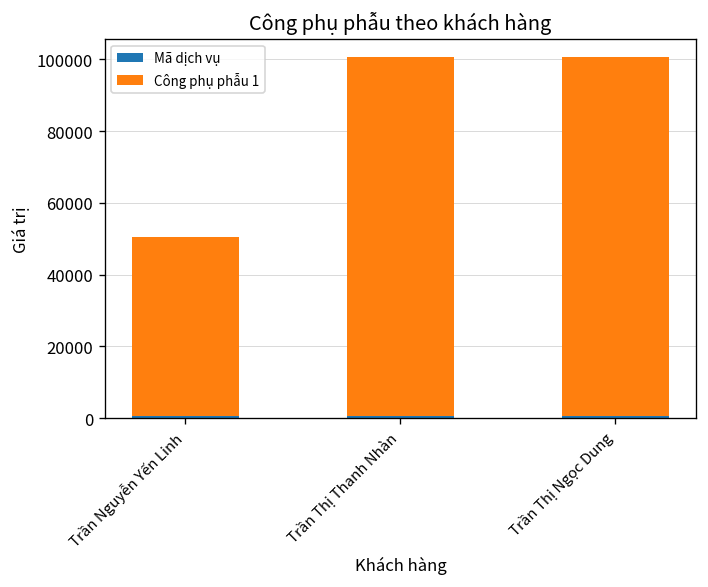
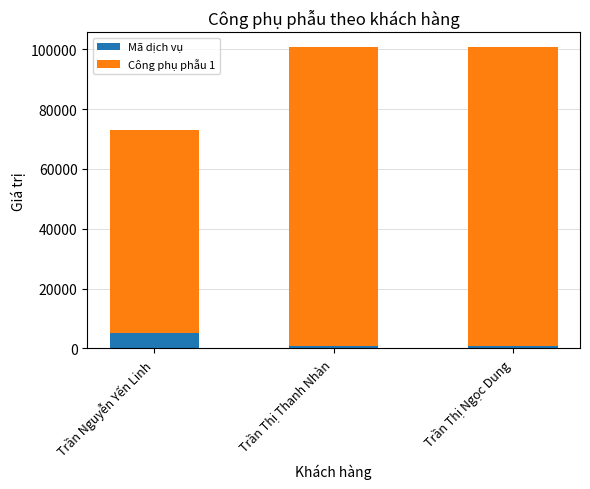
Mã dịch vụ, Trần Nguyễn Yến Linh: 1000 -> 5000
Công phụ phẫu 1, Trần Nguyễn Yến Linh: 50000 -> 68000
